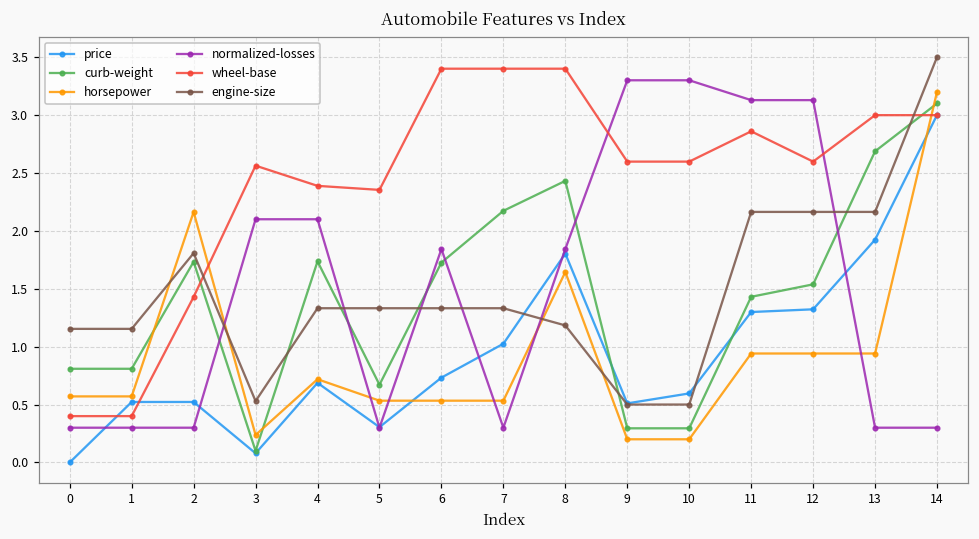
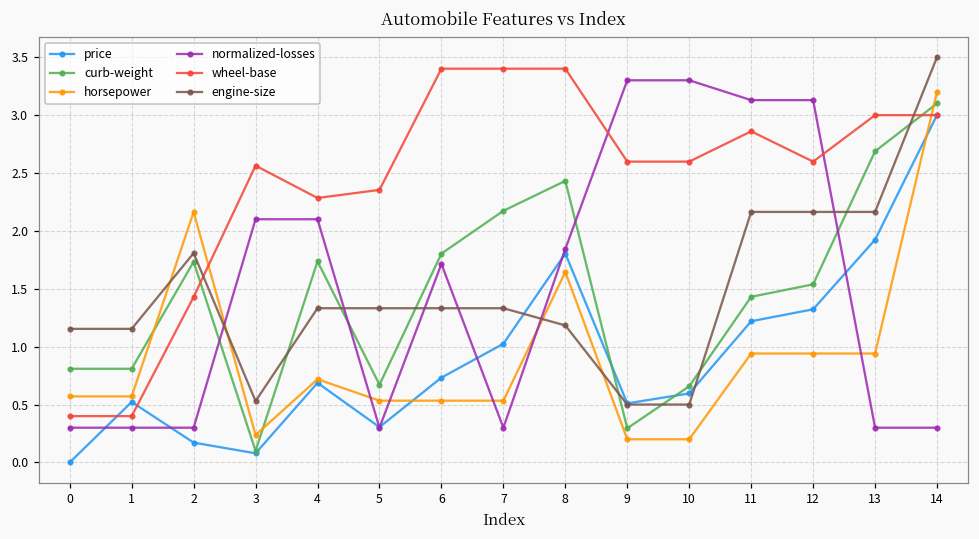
price, 2: 0.52 -> 0.17
wheel-base, 4: 2.39 -> 2.28
curb-weight, 6: 1.73 -> 1.80
normalized-losses, 6: 1.84 -> 1.71
curb-weight, 10: 0.29 -> 0.66
price, 11: 1.30 -> 1.22
